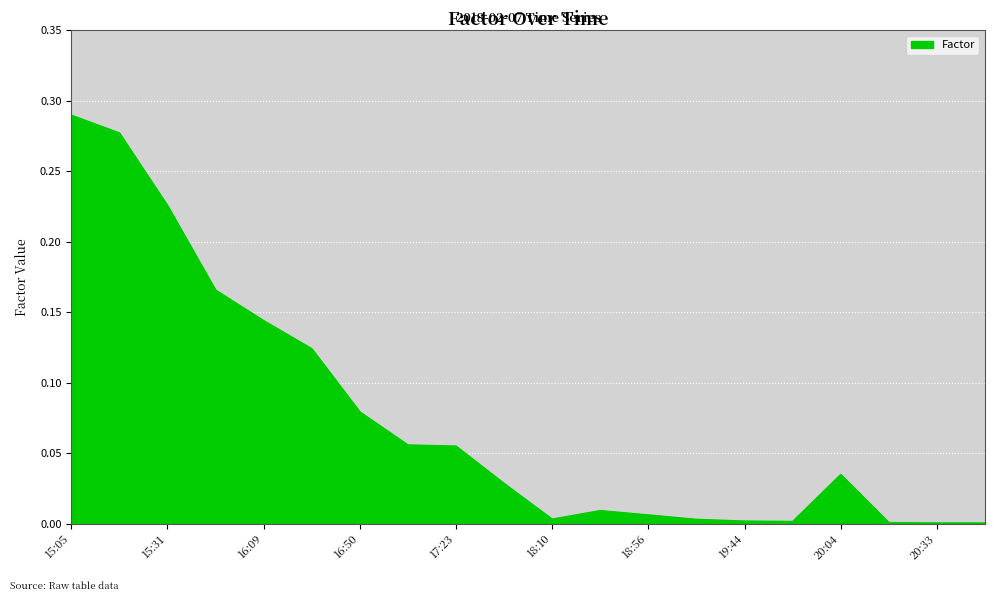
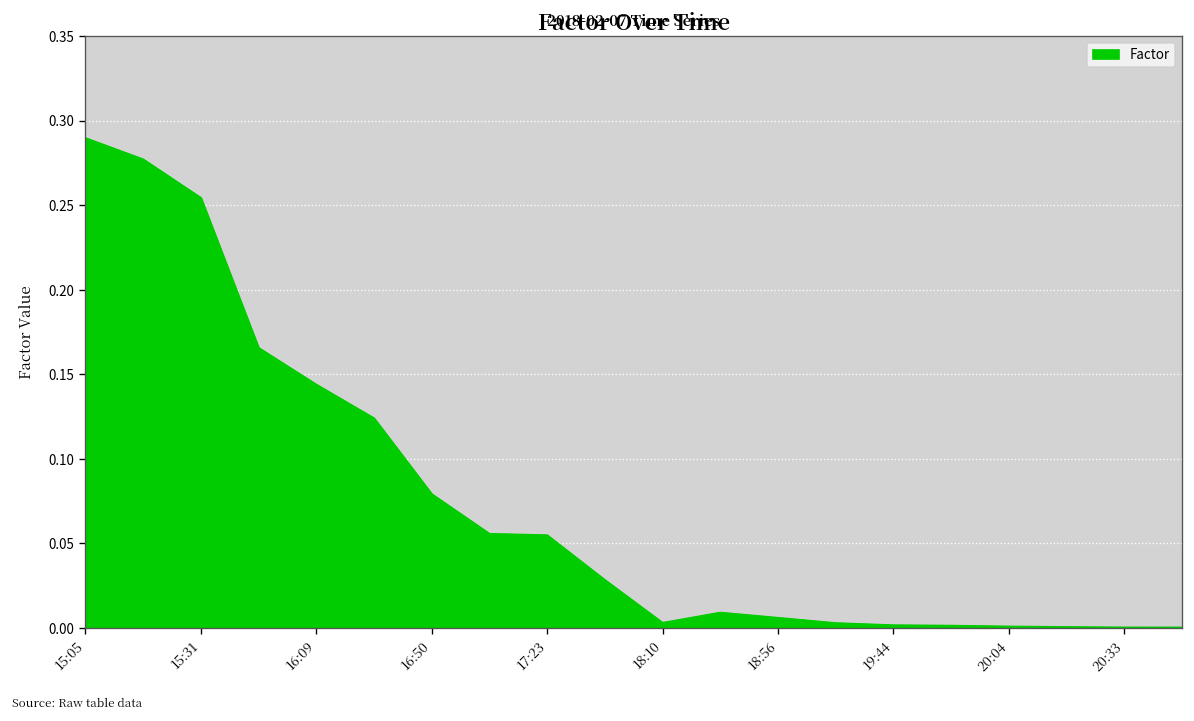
15:31: 0.226 -> 0.254
20:04: 0.035 -> 0.001
